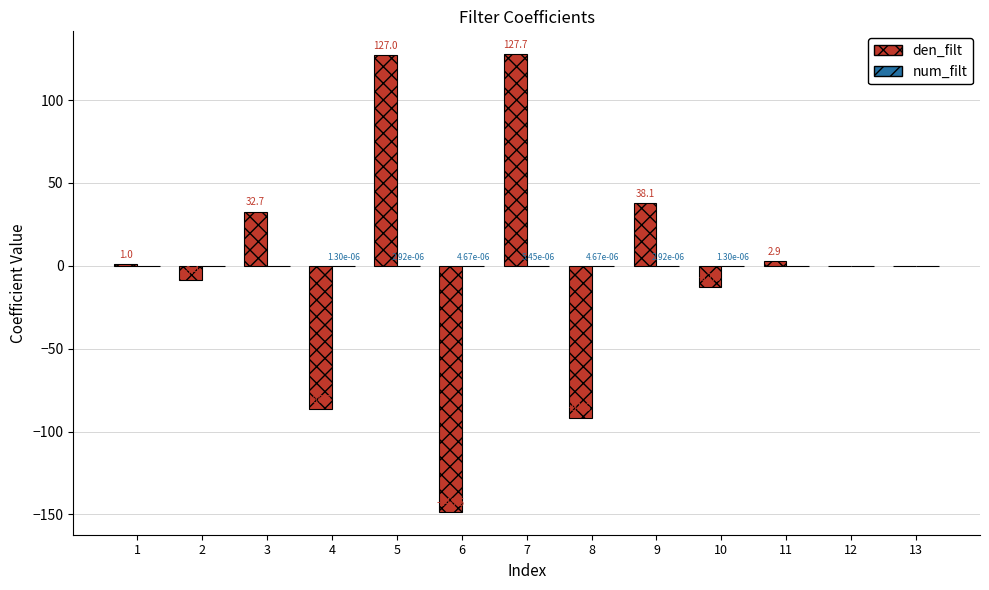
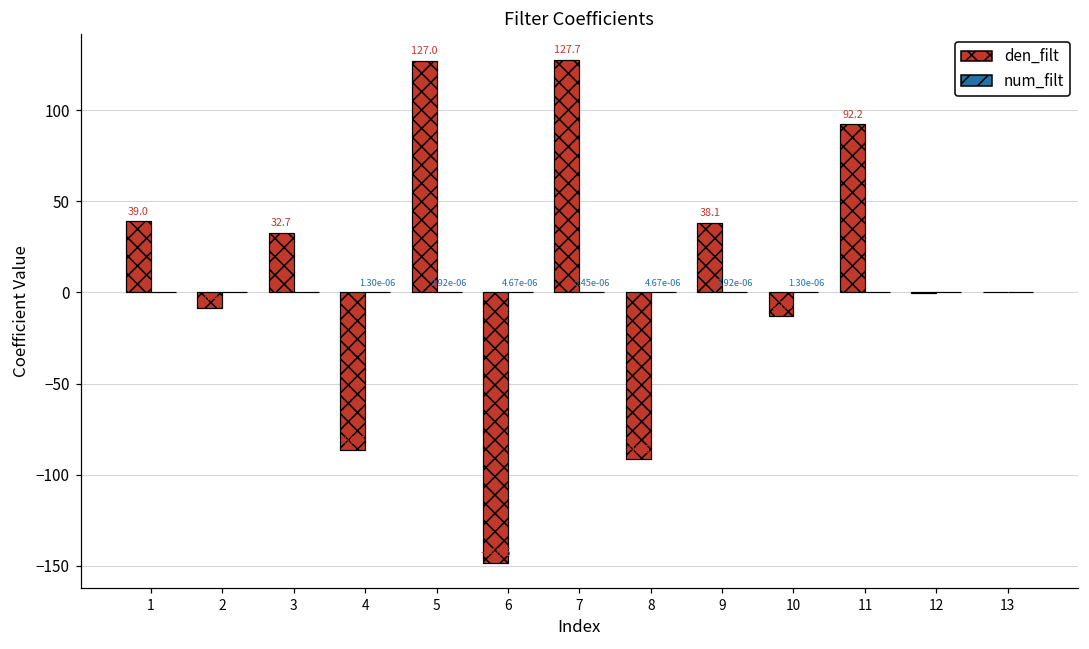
den_filt, 1: 1.0 -> 39.0
den_filt, 11: 2.9 -> 92.2
